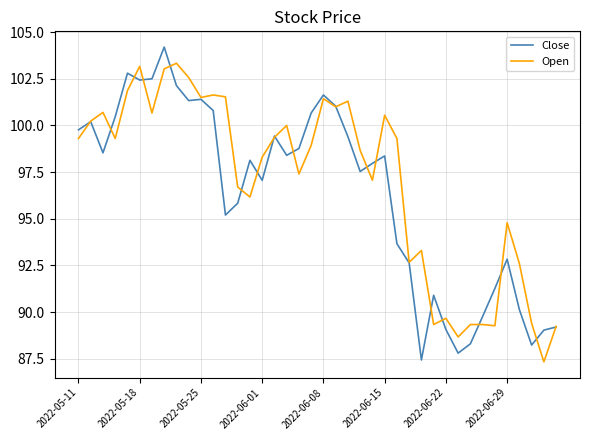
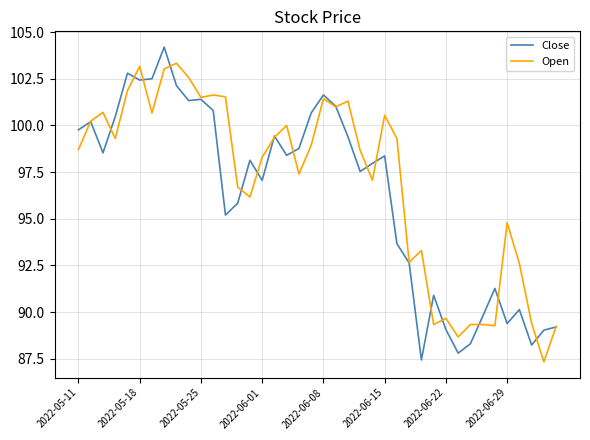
Open, 2022-05-11: 99.3 -> 98.7
Close, 2022-06-29: 92.8 -> 89.4
